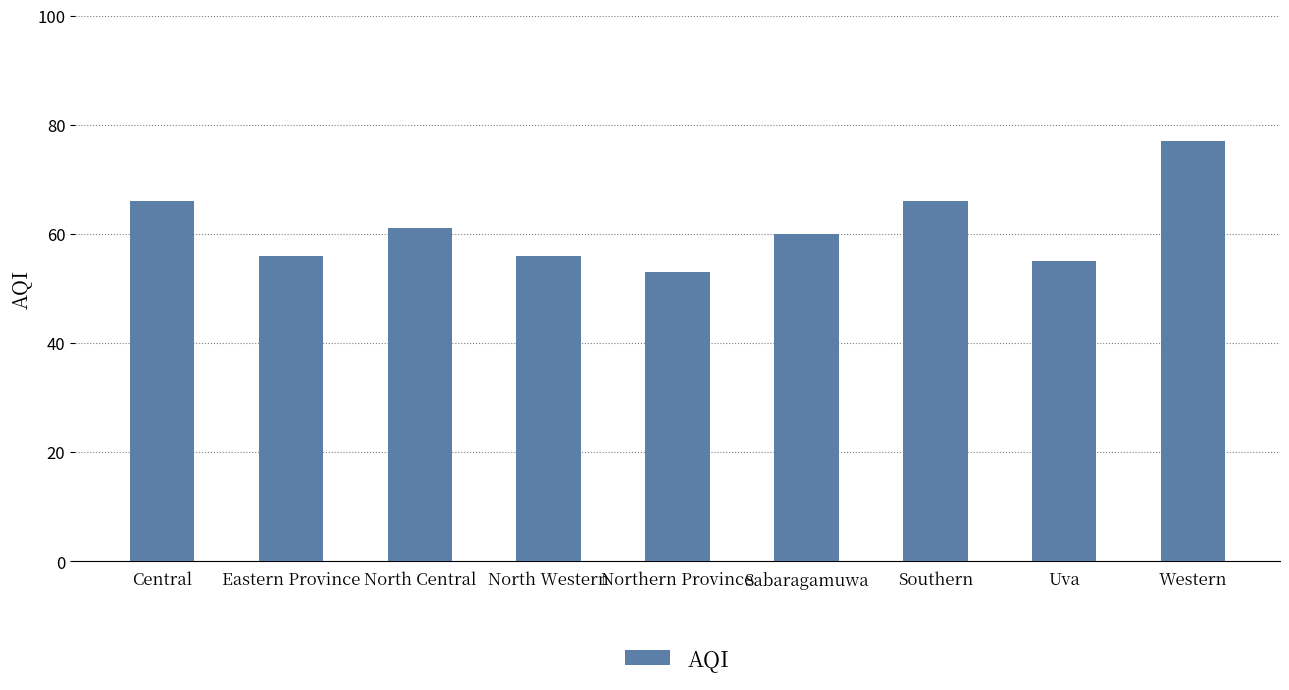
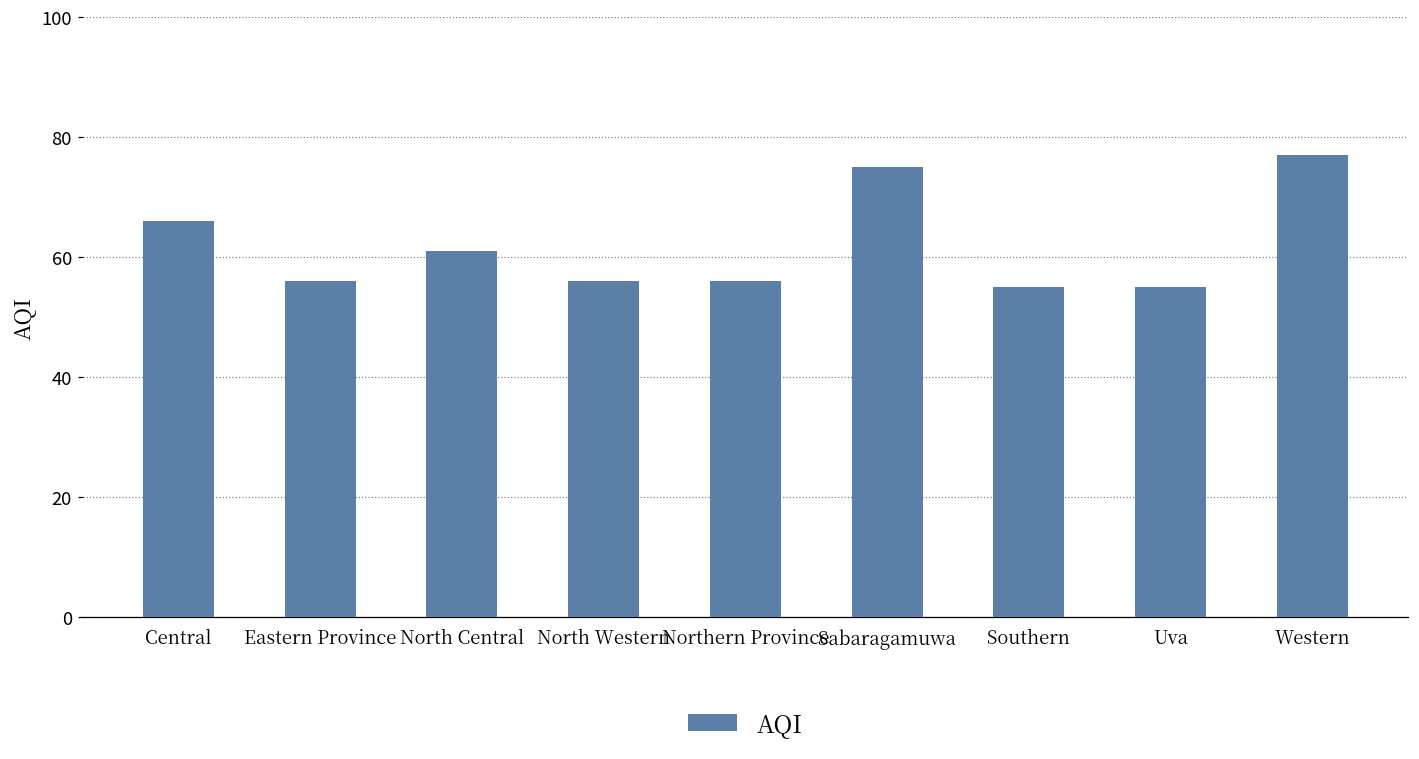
Northern Province: 53 -> 56
Sabaragamuwa: 60 -> 75
Southern: 66 -> 55
